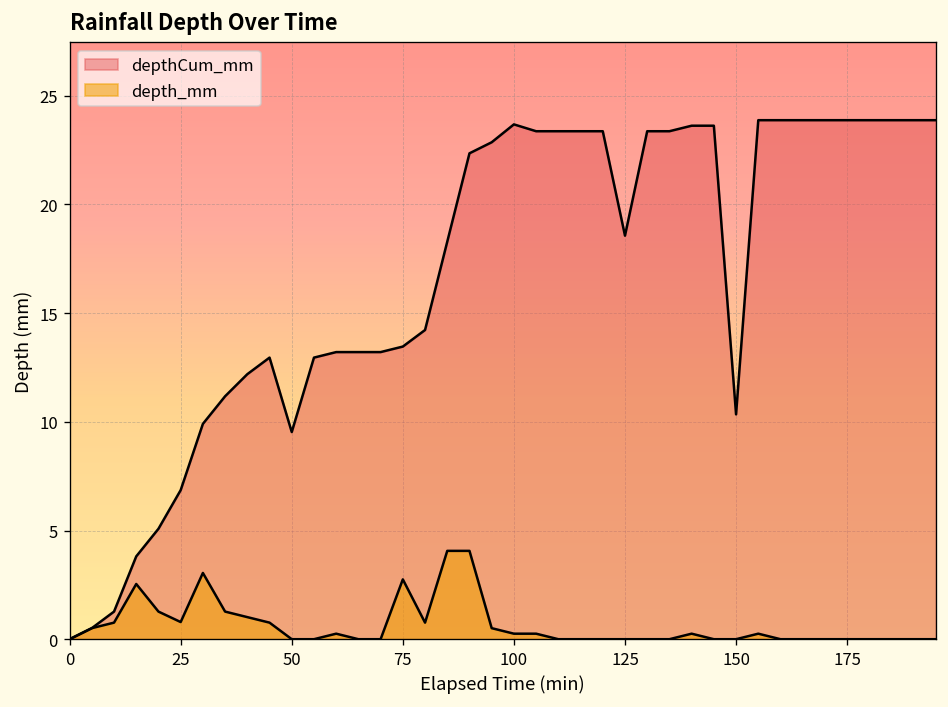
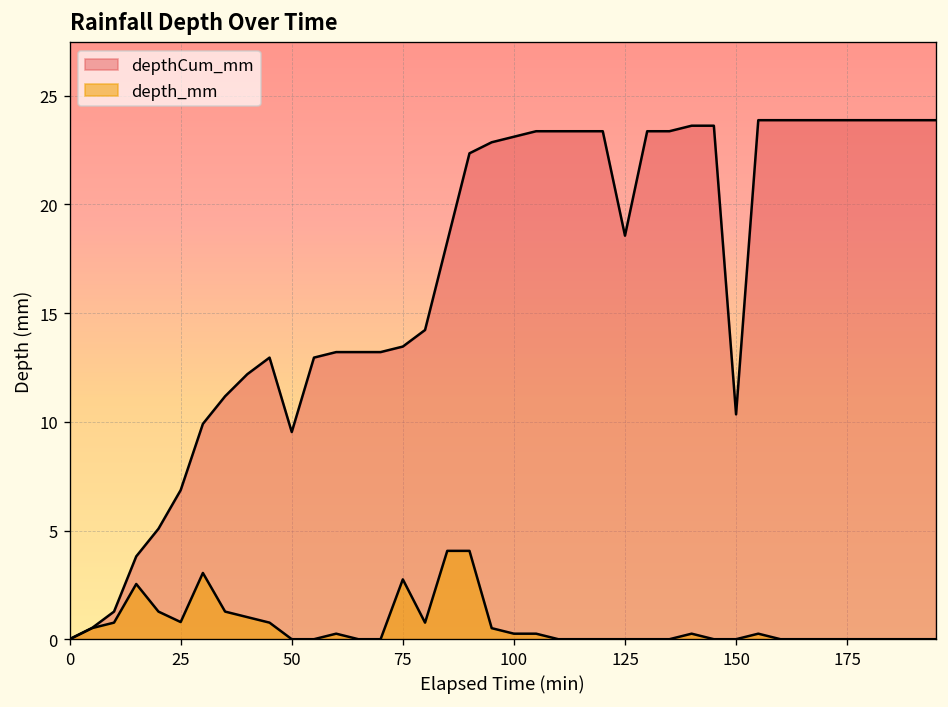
depthCum_mm, 100: 23.7 -> 23.1
